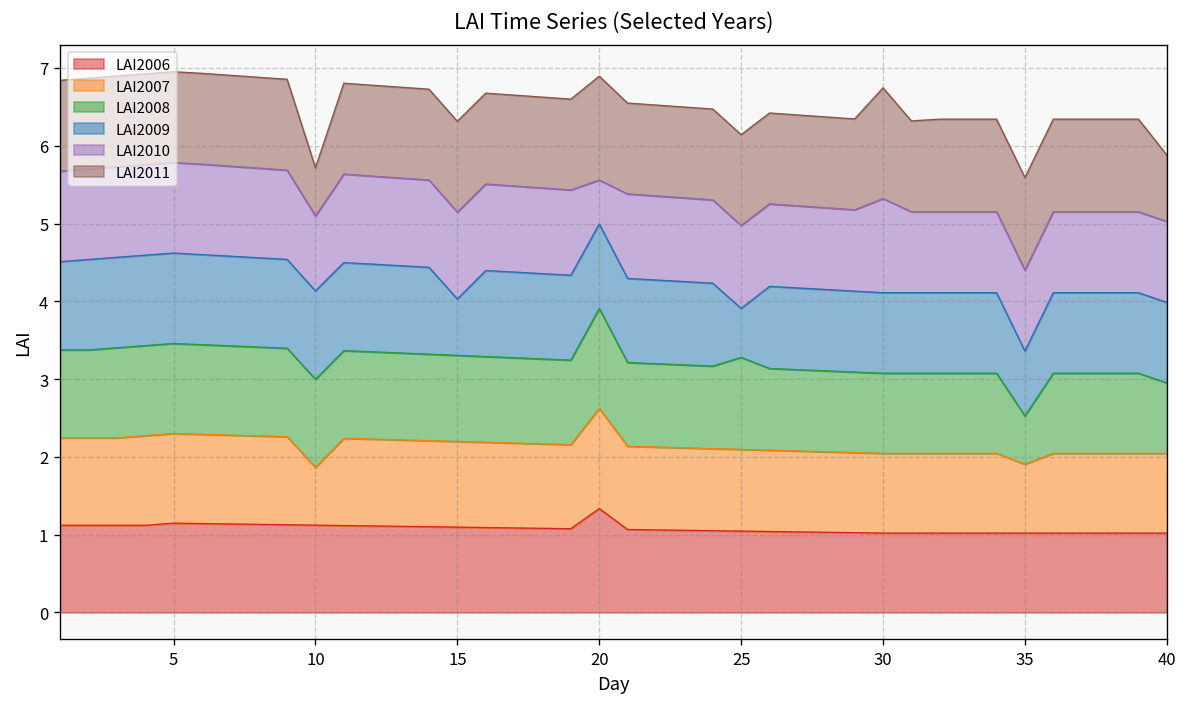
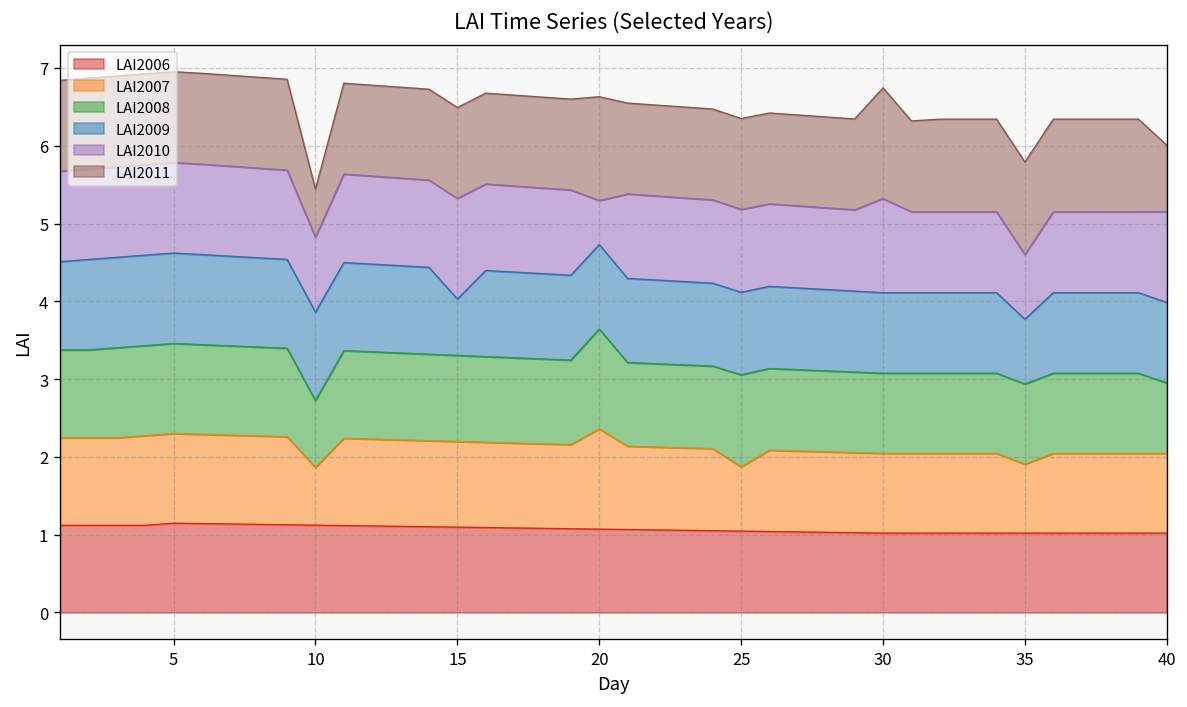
LAI2008, 10: 1.1 -> 0.9
LAI2010, 15: 1.1 -> 1.3
LAI2006, 20: 1.3 -> 1.1
LAI2007, 25: 1.1 -> 0.8
LAI2009, 25: 0.6 -> 1.1
LAI2008, 35: 0.6 -> 1.0
LAI2010, 35: 1.0 -> 0.8
LAI2010, 40: 1.0 -> 1.2
